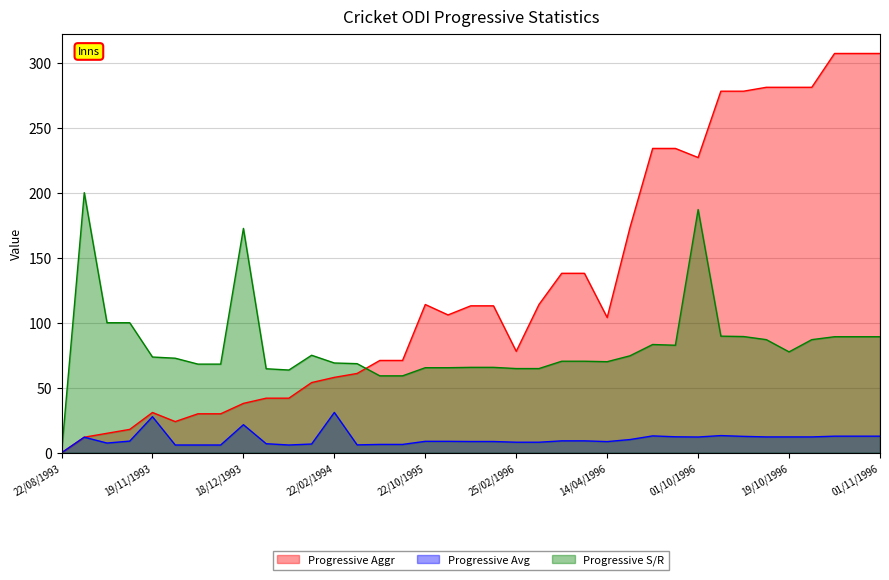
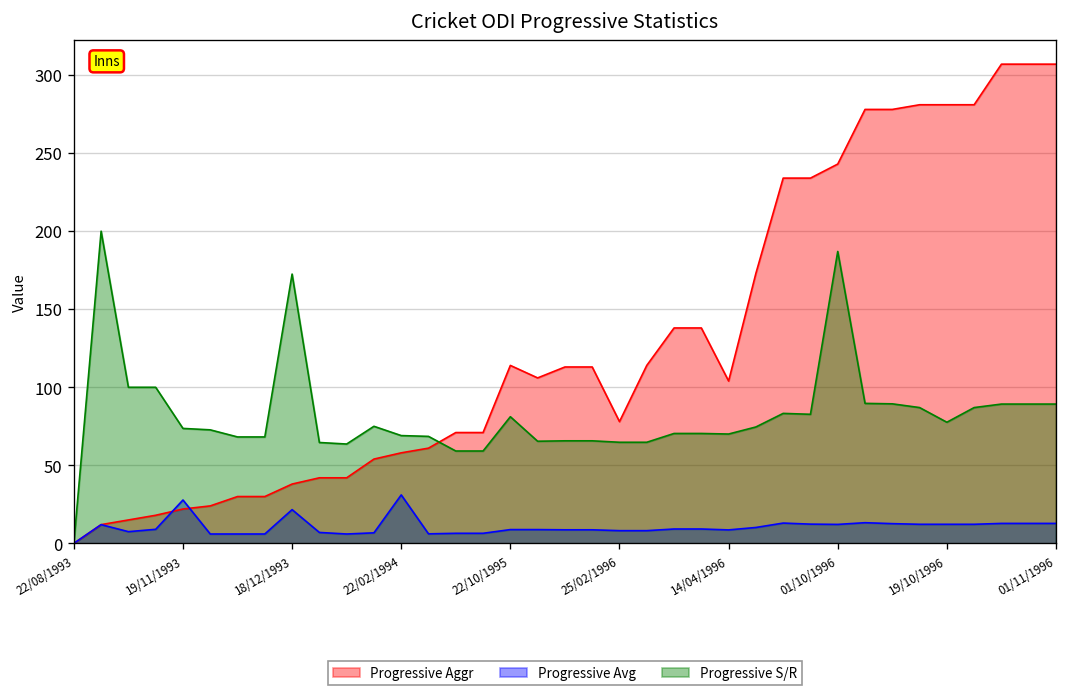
Progressive Aggr, 19/11/1993: 31 -> 22
Progressive S/R, 22/10/1995: 65 -> 81
Progressive Aggr, 01/10/1996: 227 -> 243
